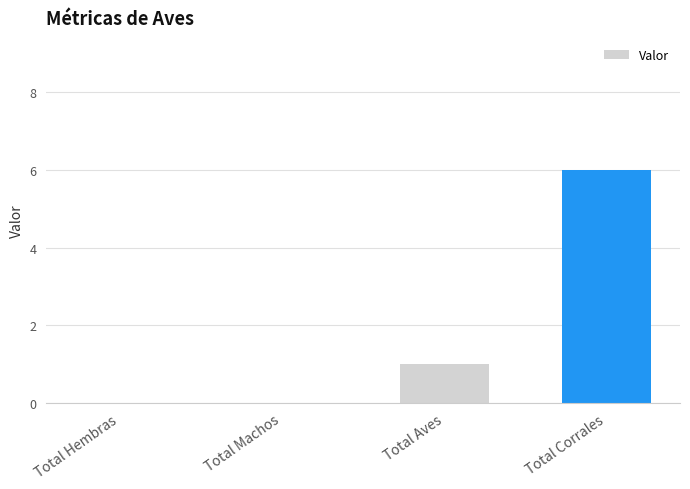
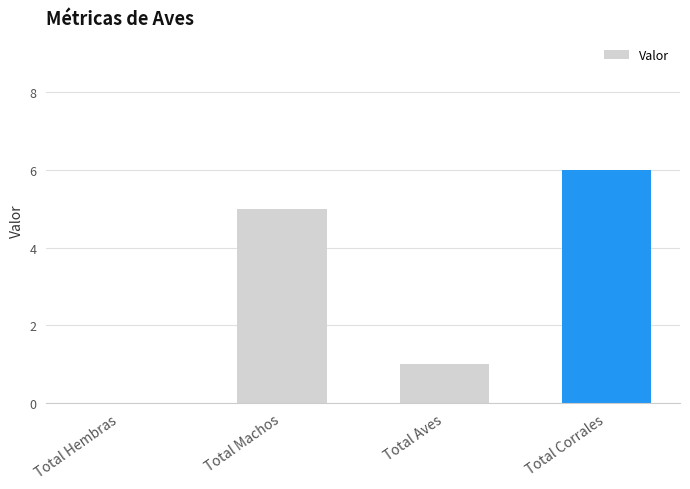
Total Machos: 0 -> 5
